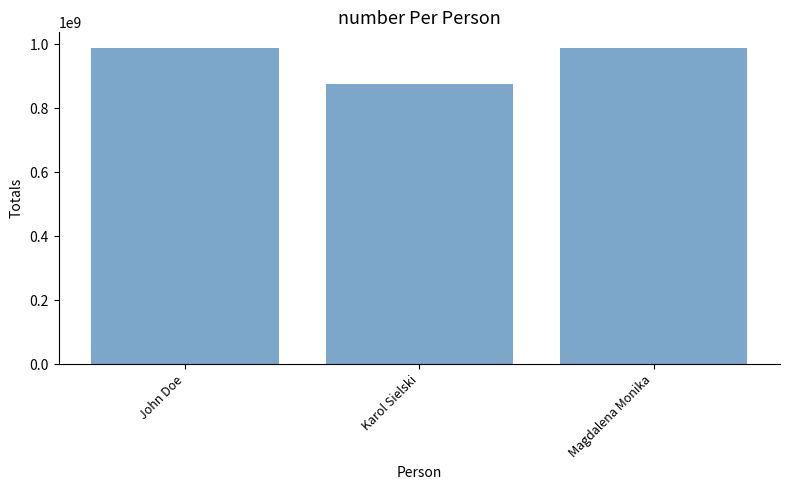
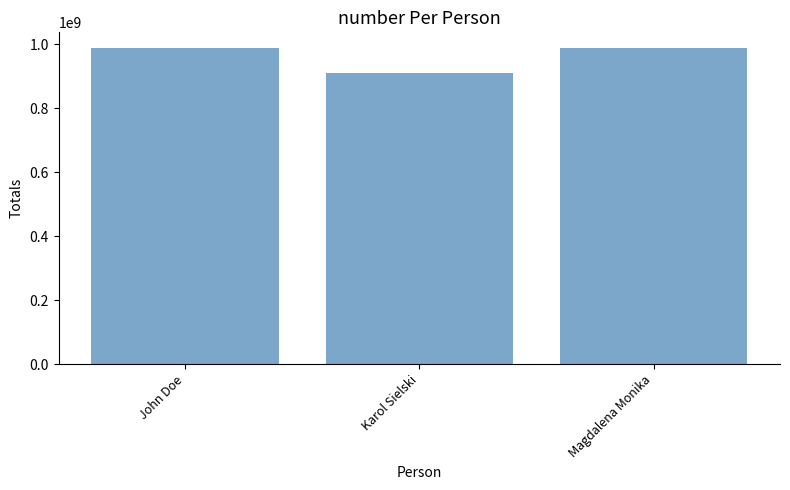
Karol Sielski: 880000000 -> 910000000
